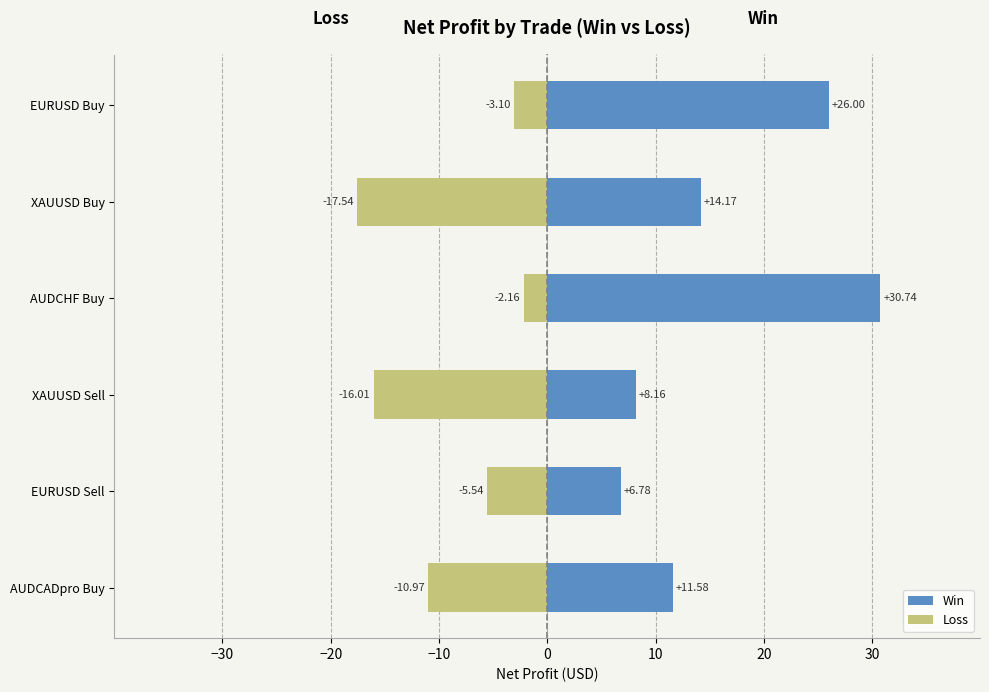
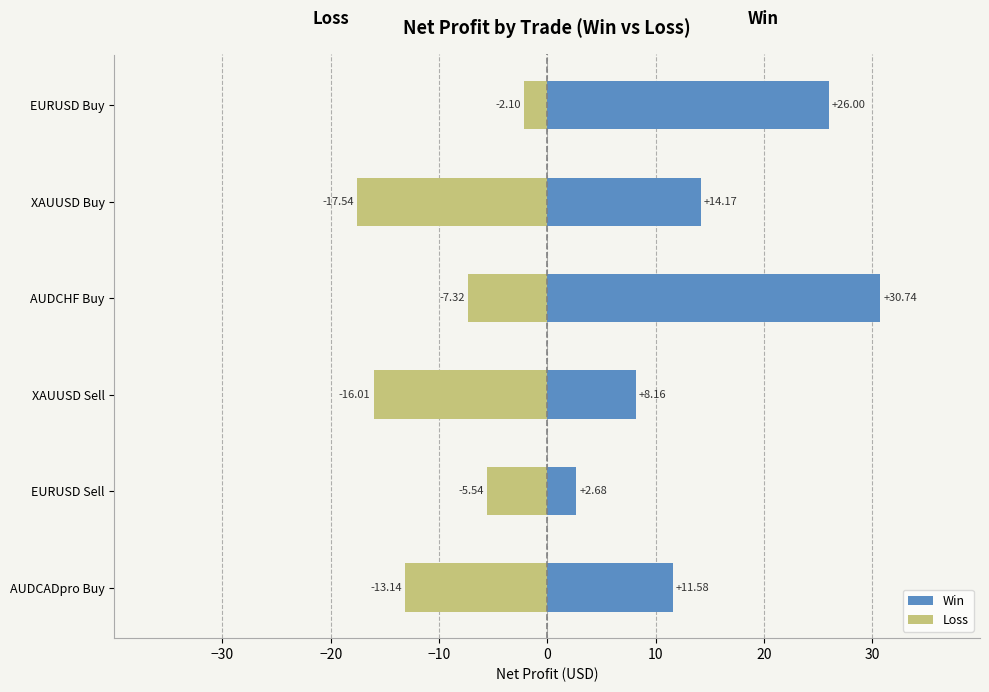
Loss, EURUSD Buy: -3.10 -> -2.10
Loss, AUDCHF Buy: -2.16 -> -7.32
Win, EURUSD Sell: +6.78 -> +2.68
Loss, AUDCADpro Buy: -10.97 -> -13.14
